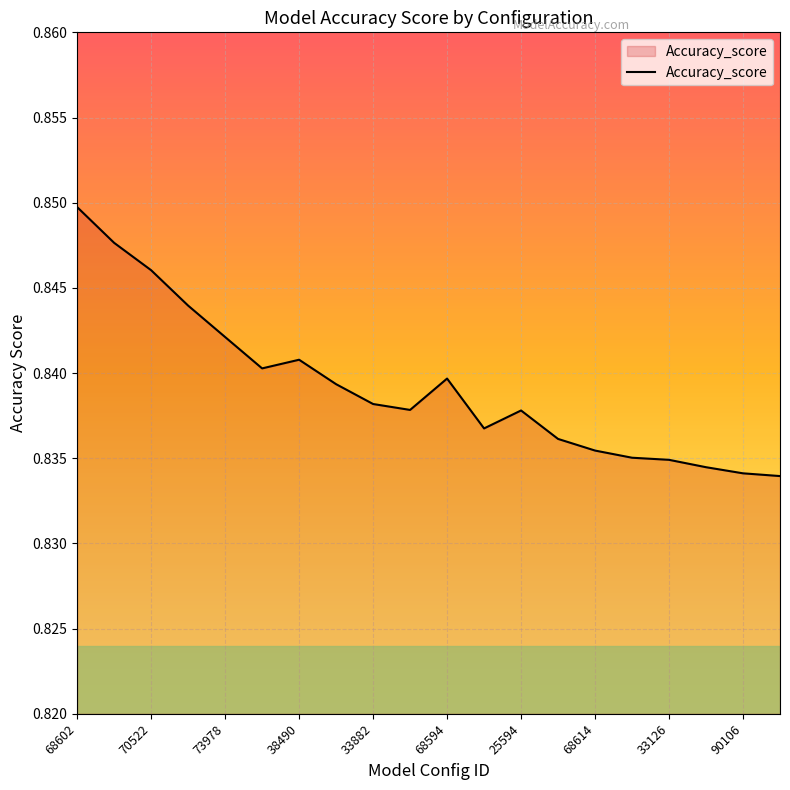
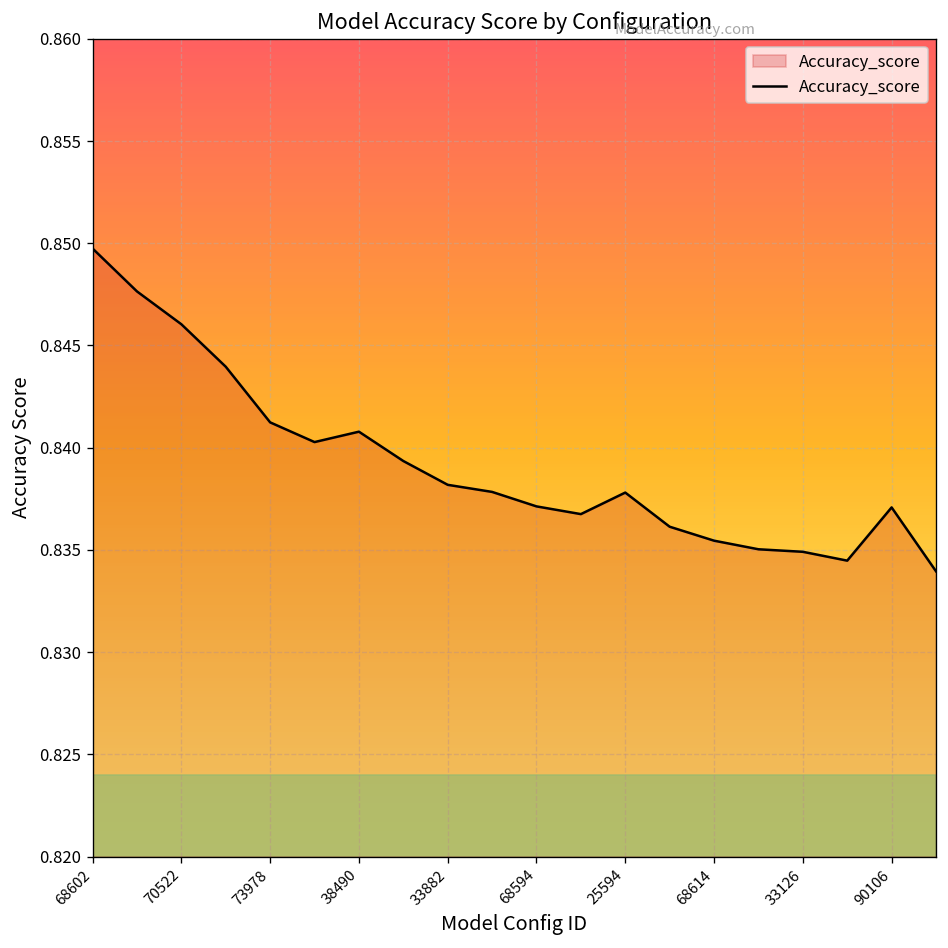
73978: 0.8421 -> 0.8412
68594: 0.8397 -> 0.8371
90106: 0.8341 -> 0.8371
